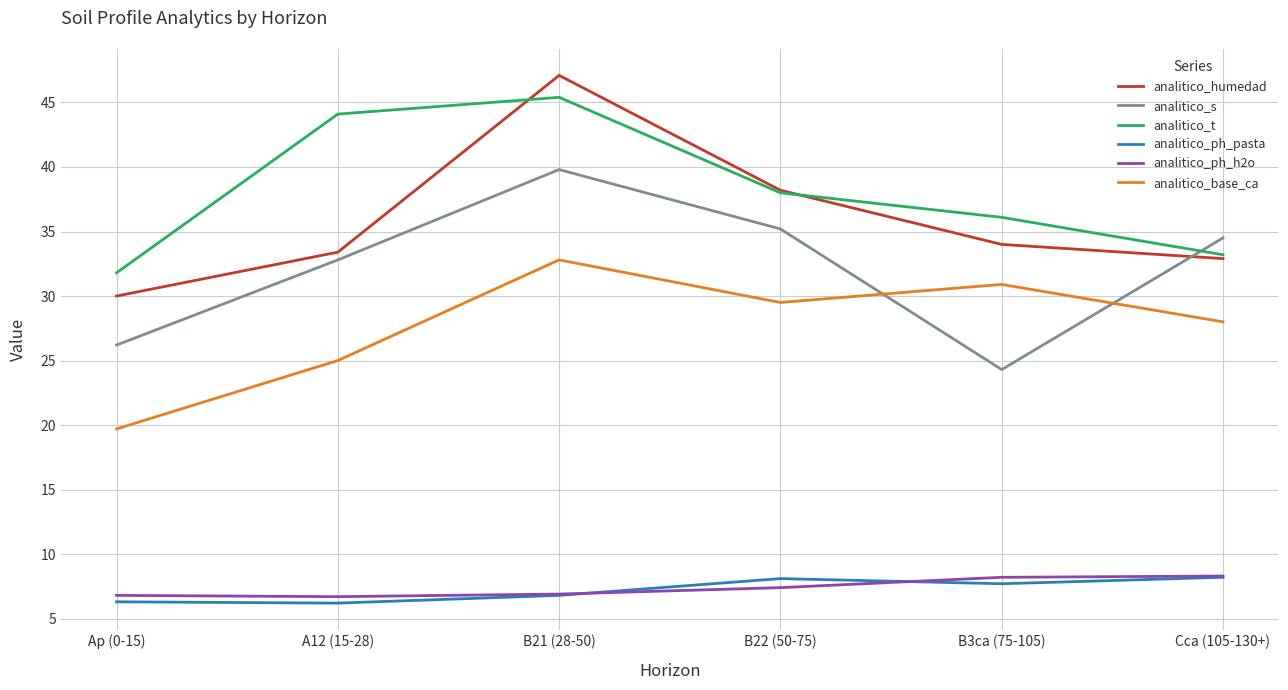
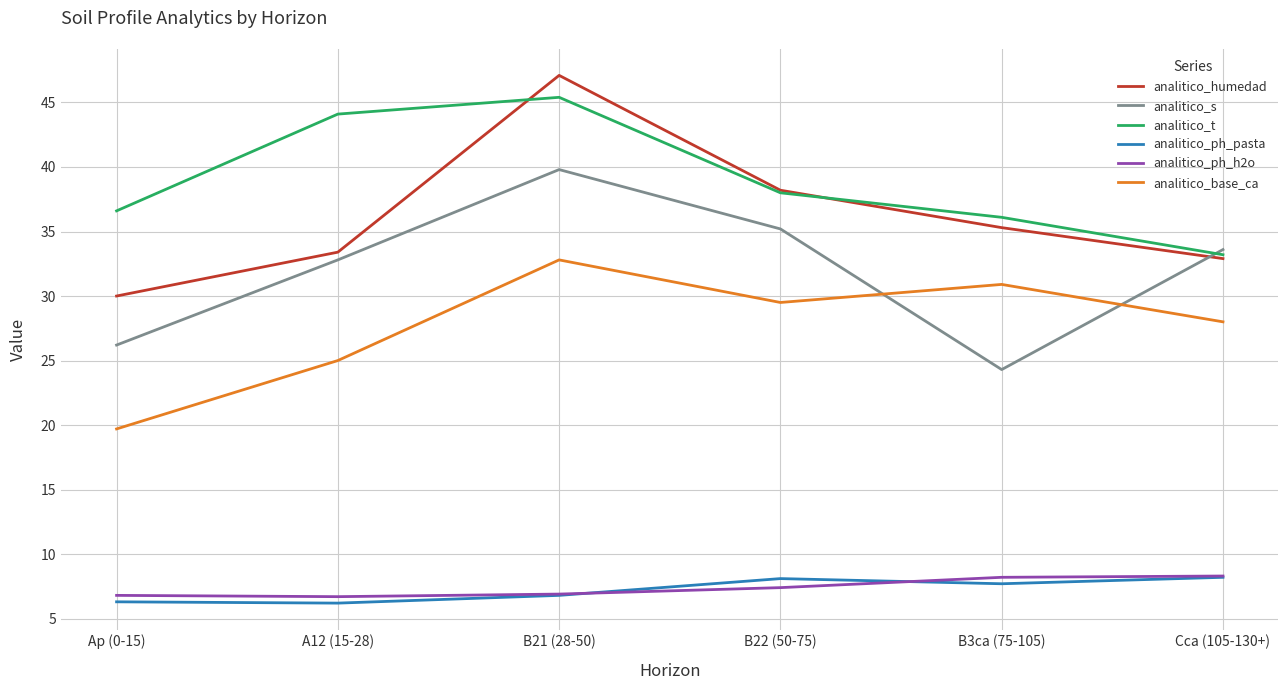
analitico_t, Ap (0-15): 31.8 -> 36.6
analitico_humedad, B3ca (75-105): 34.0 -> 35.3
analitico_s, Cca (105-130+): 34.5 -> 33.6
